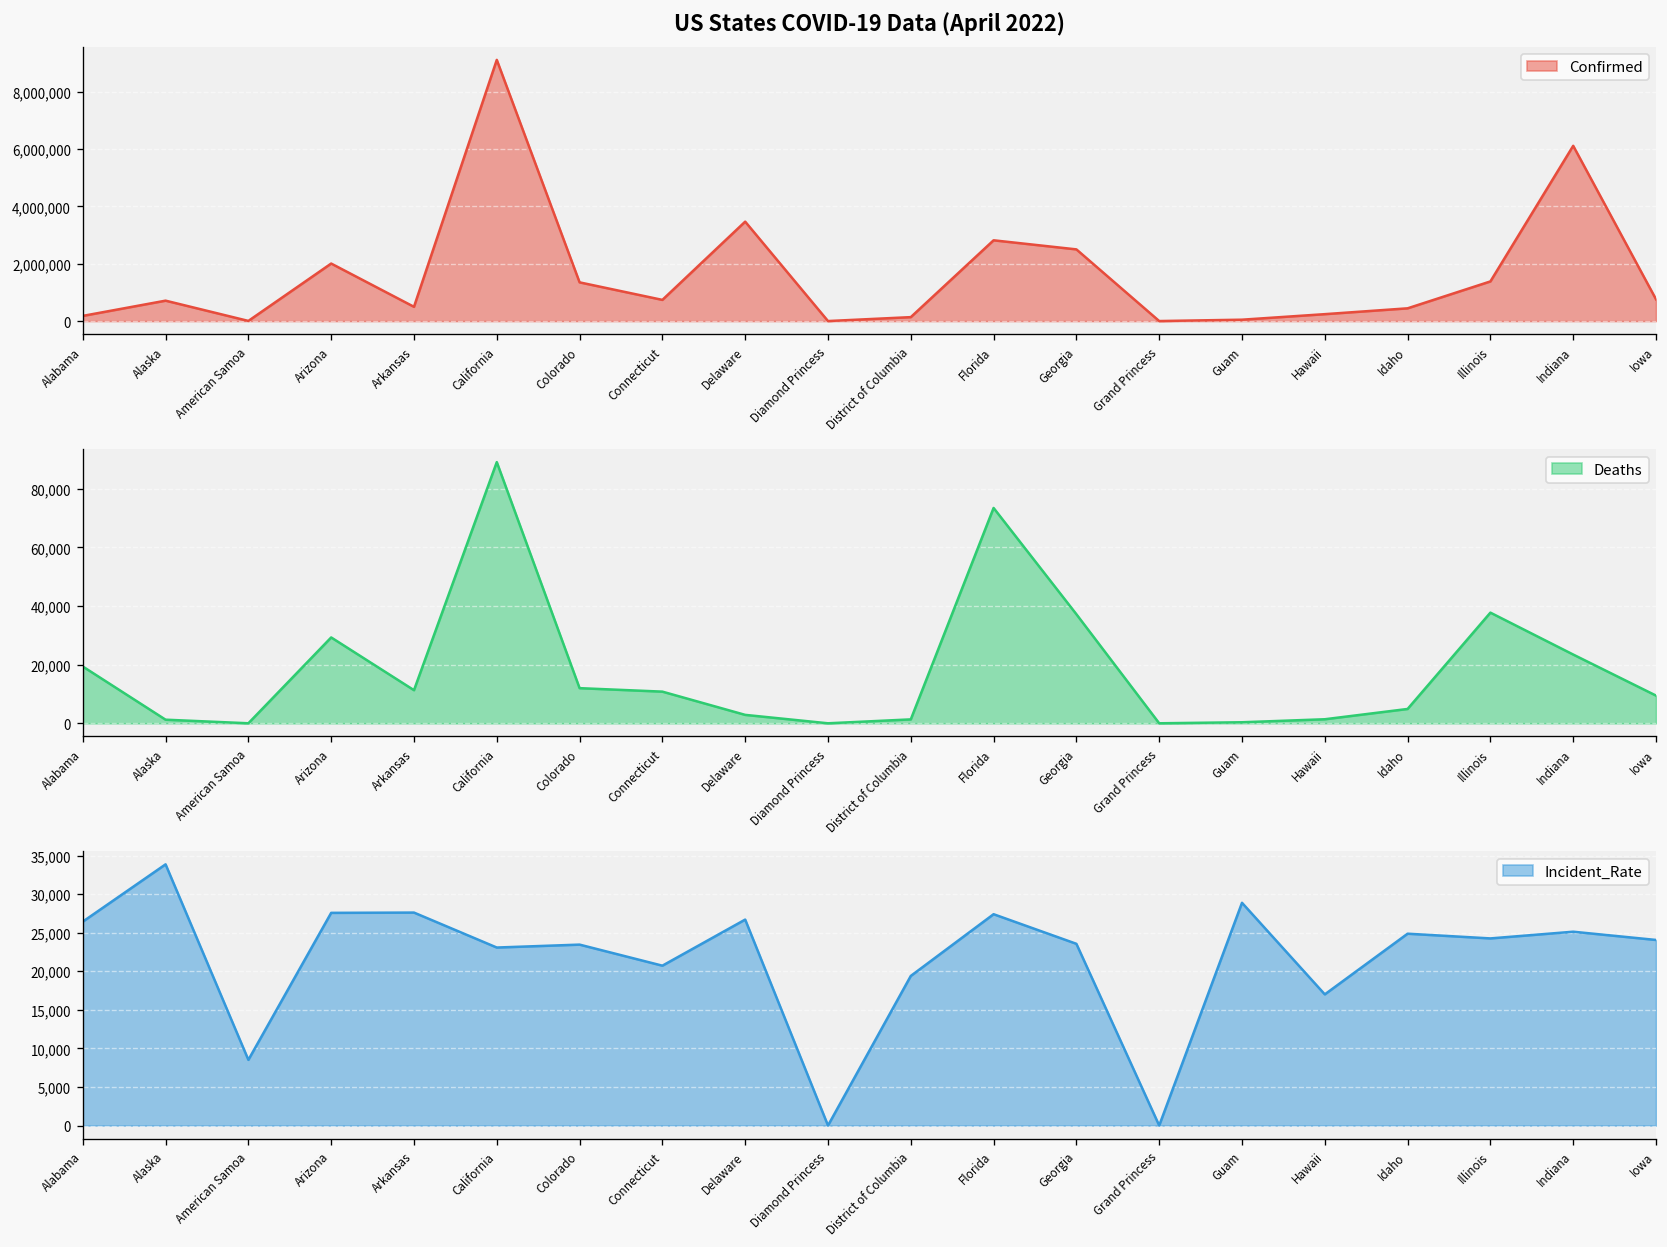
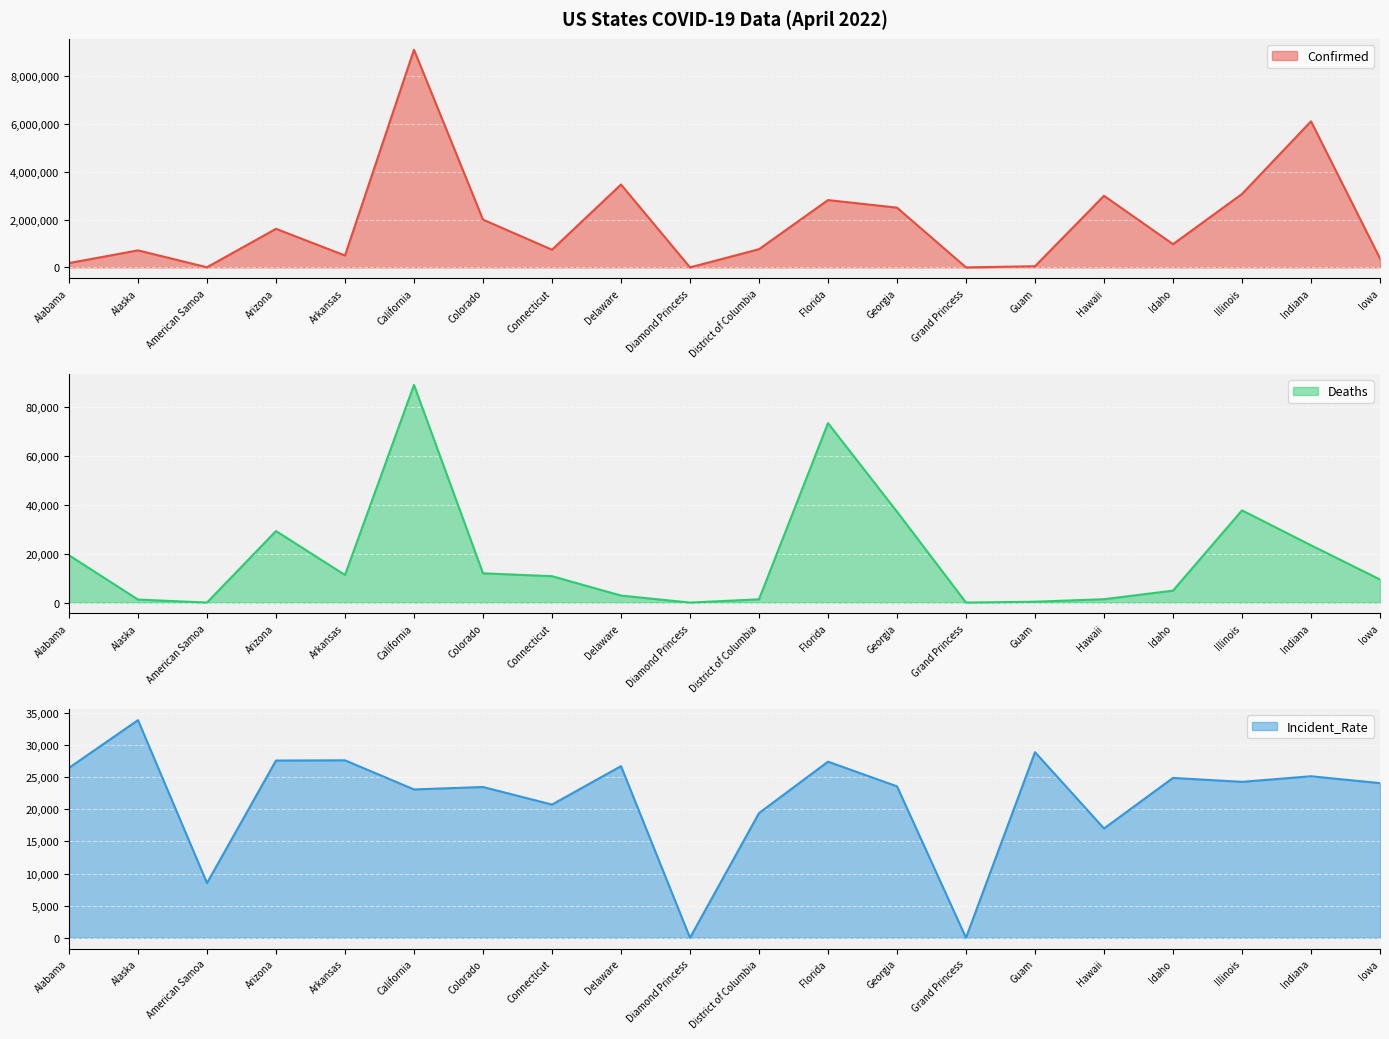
US States COVID-19 Data (April 2022), Arizona: 2,000,000 -> 1,600,000
US States COVID-19 Data (April 2022), Colorado: 1,400,000 -> 2,000,000
US States COVID-19 Data (April 2022), District of Columbia: 100,000 -> 800,000
US States COVID-19 Data (April 2022), Hawaii: 200,000 -> 3,000,000
US States COVID-19 Data (April 2022), Idaho: 400,000 -> 1,000,000
US States COVID-19 Data (April 2022), Illinois: 1,400,000 -> 3,100,000
US States COVID-19 Data (April 2022), Iowa: 800,000 -> 400,000
